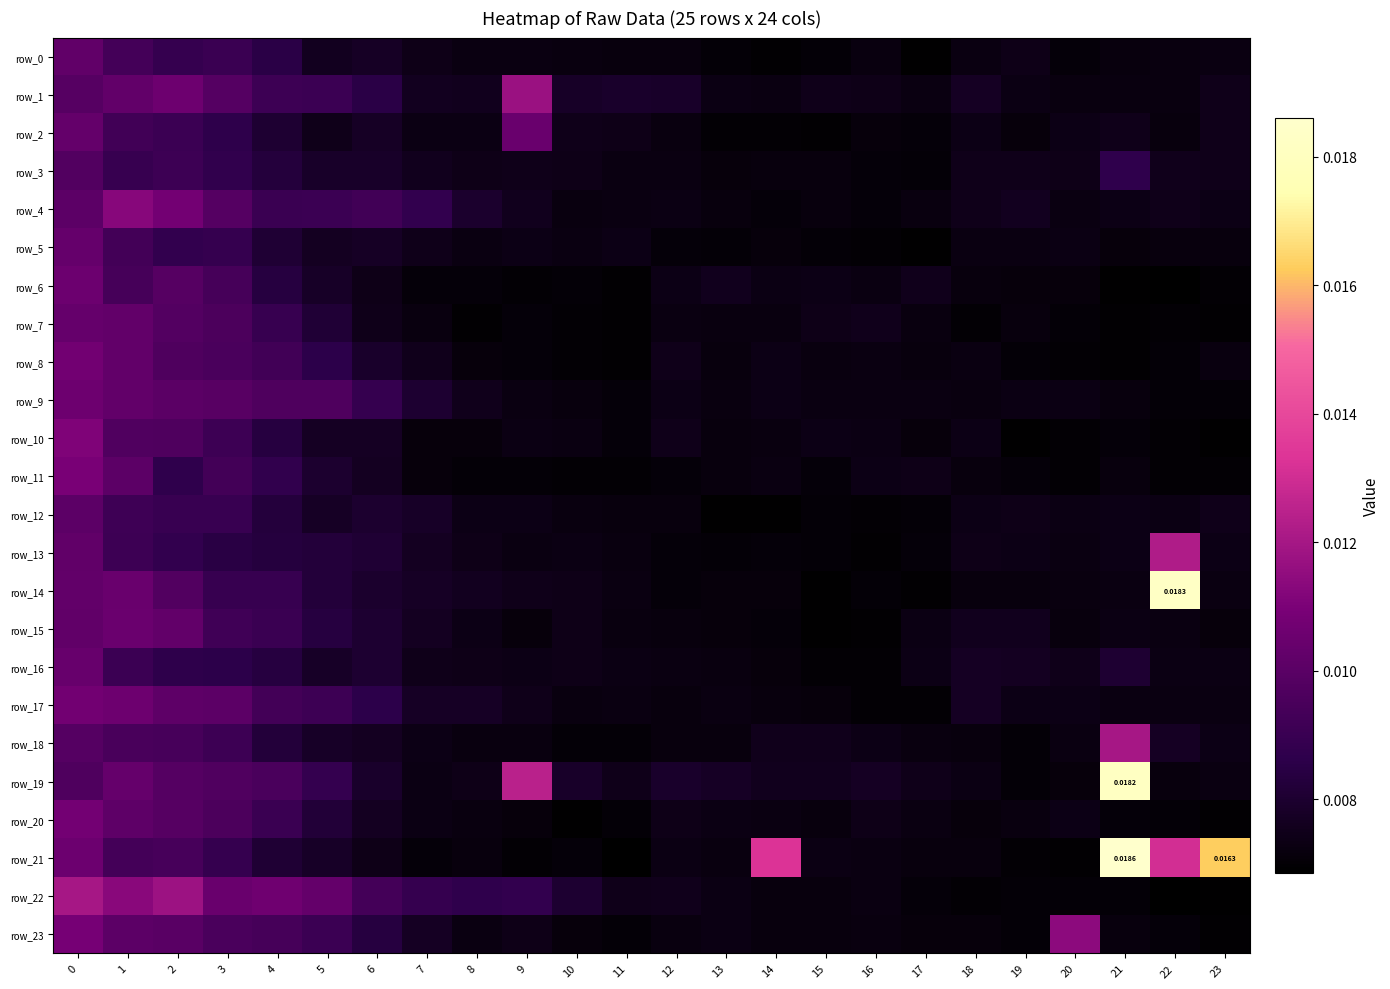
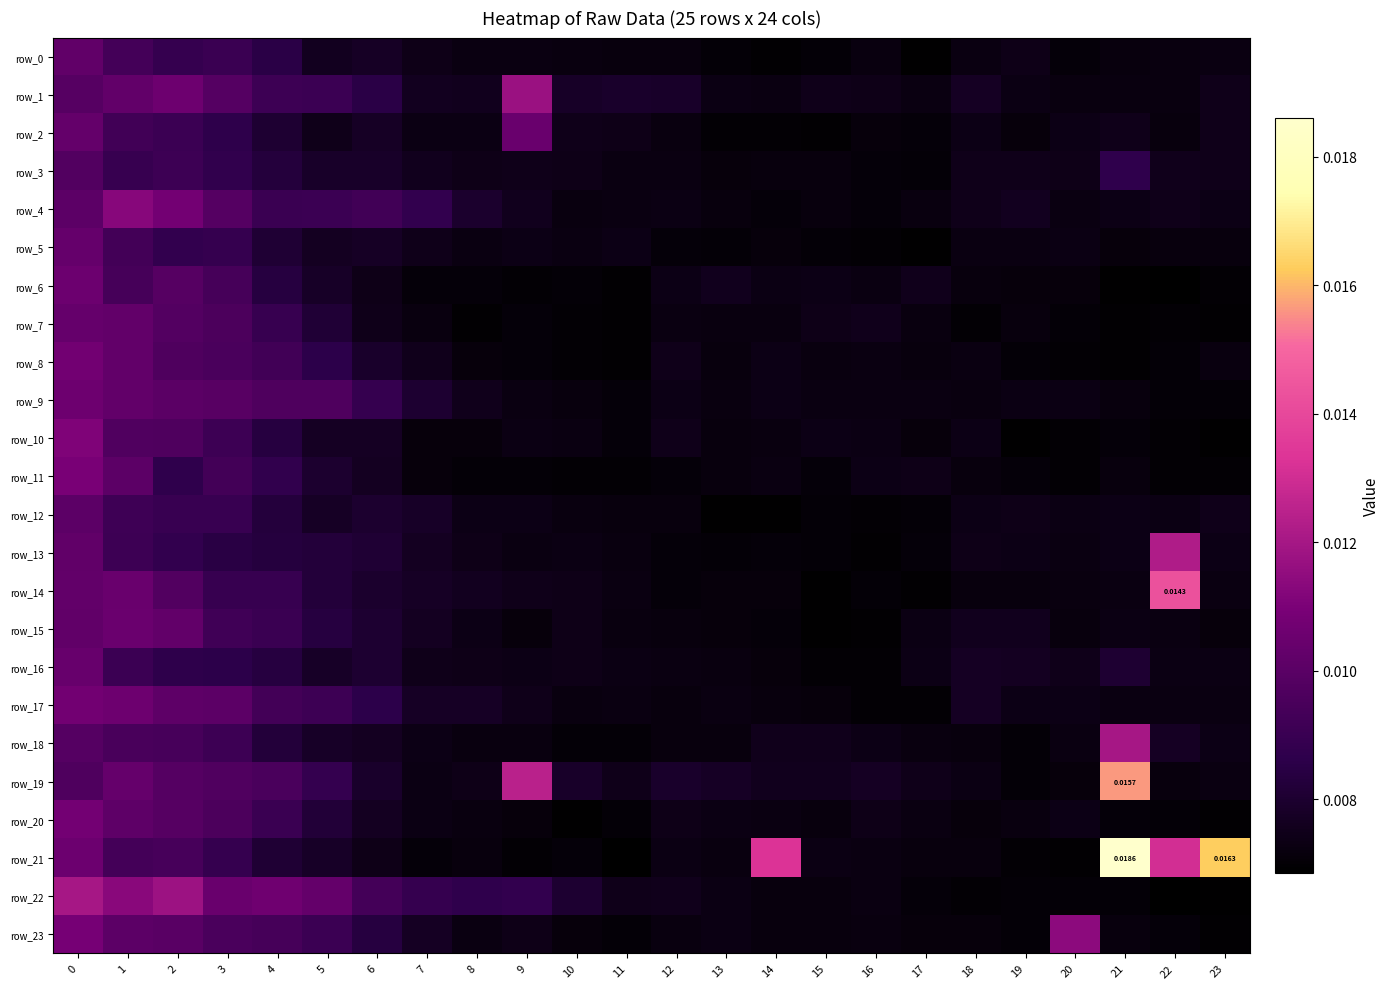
row_14, 22: 0.0183 -> 0.0143
row_19, 21: 0.0182 -> 0.0157
